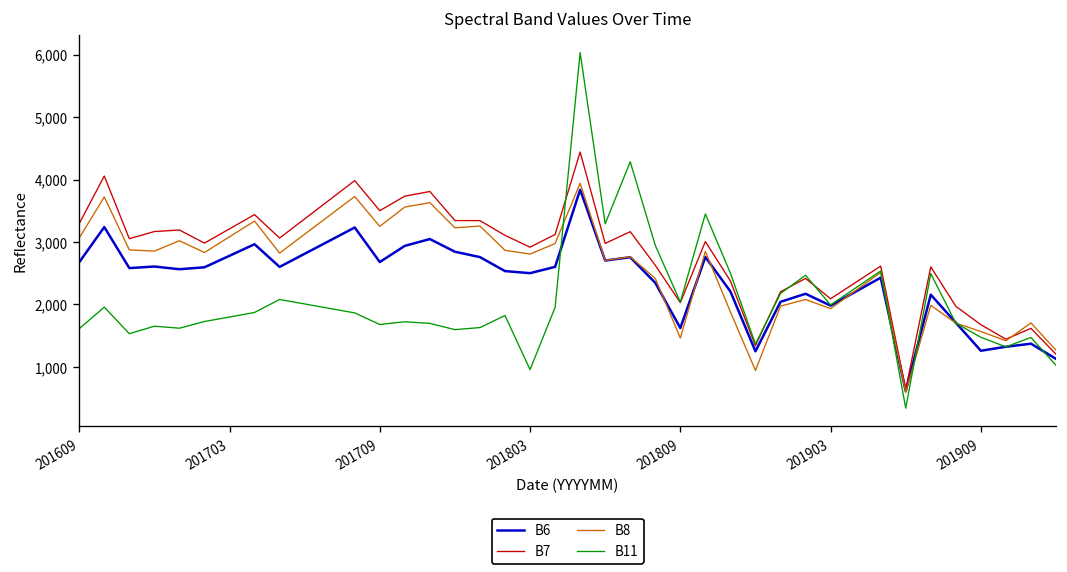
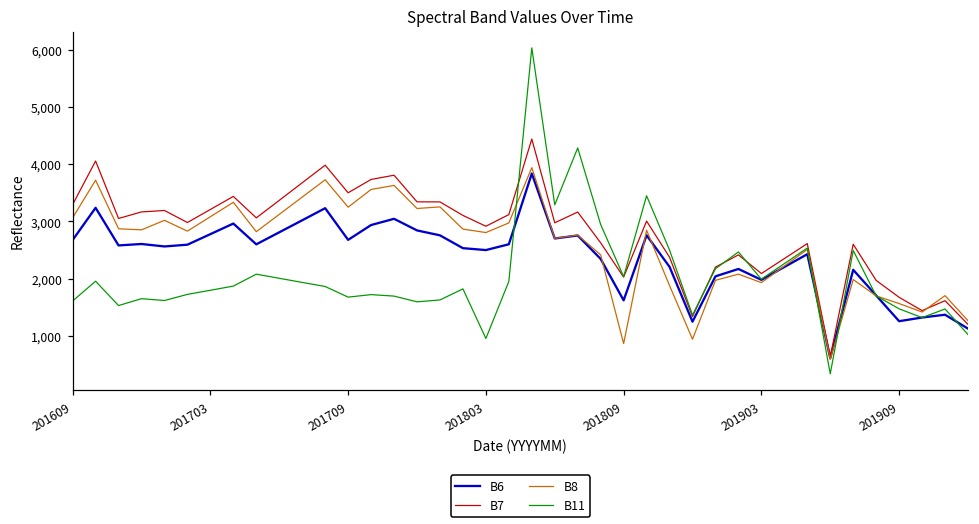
B8, 201809: 1,500 -> 900
